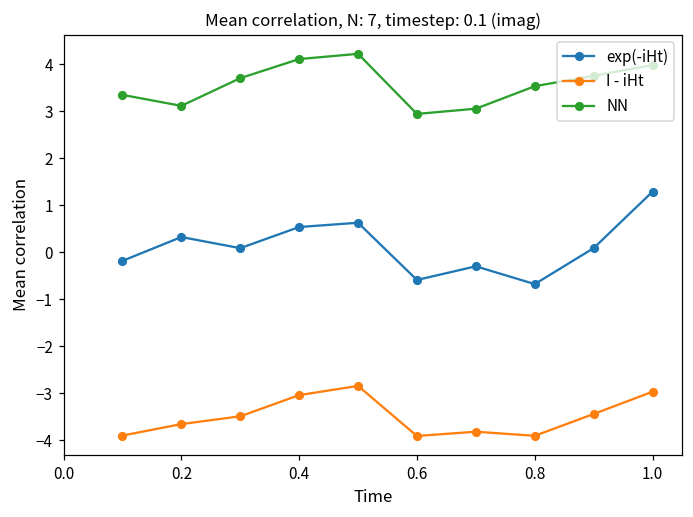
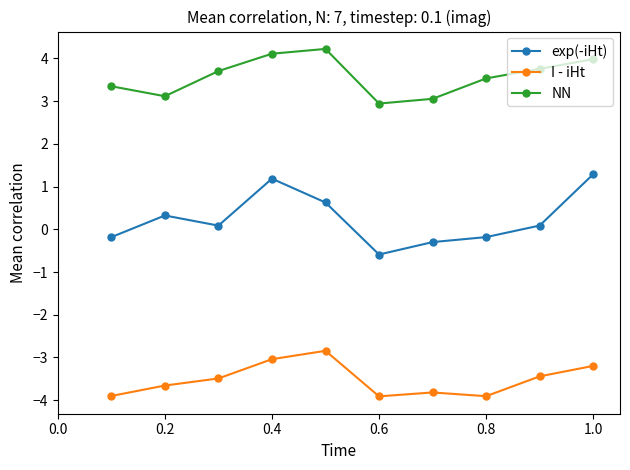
exp(-iHt), 0.4: 0.5 -> 1.2
exp(-iHt), 0.8: -0.7 -> -0.2
I - iHt, 1.0: -3.0 -> -3.2
